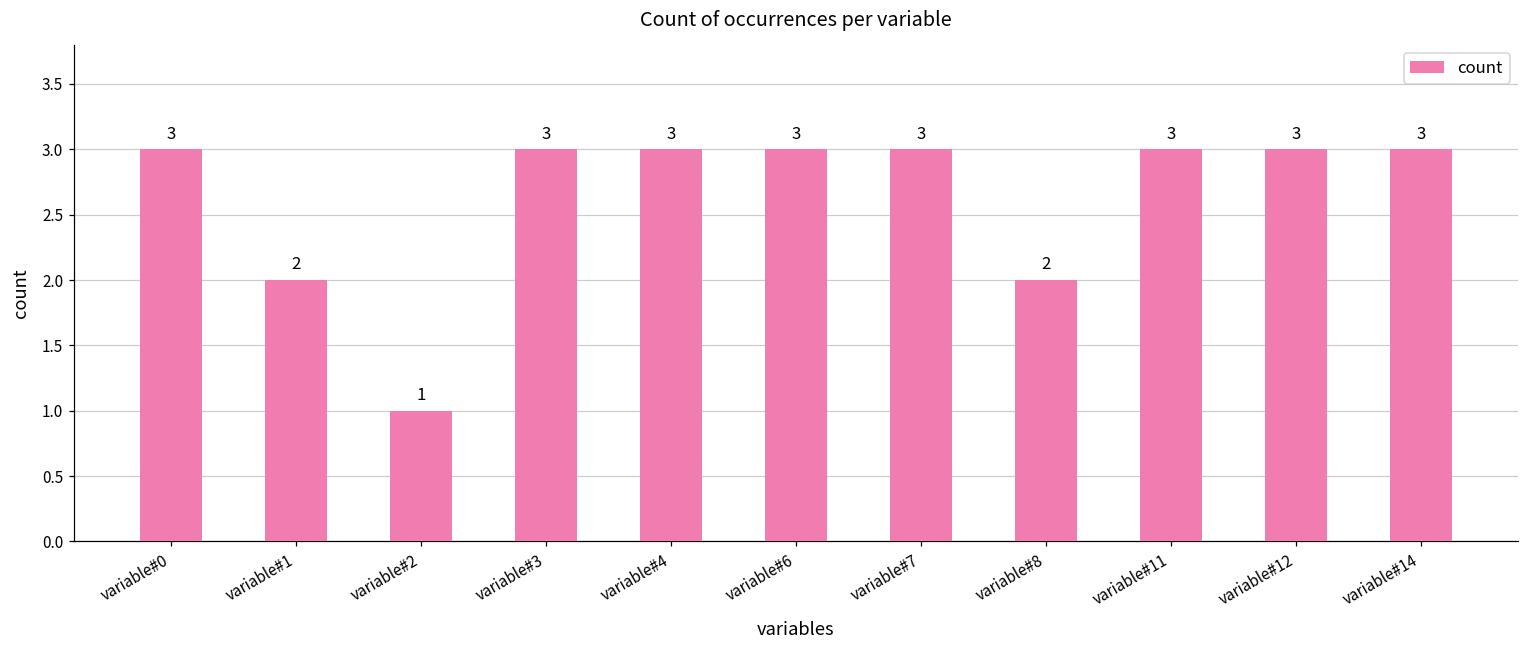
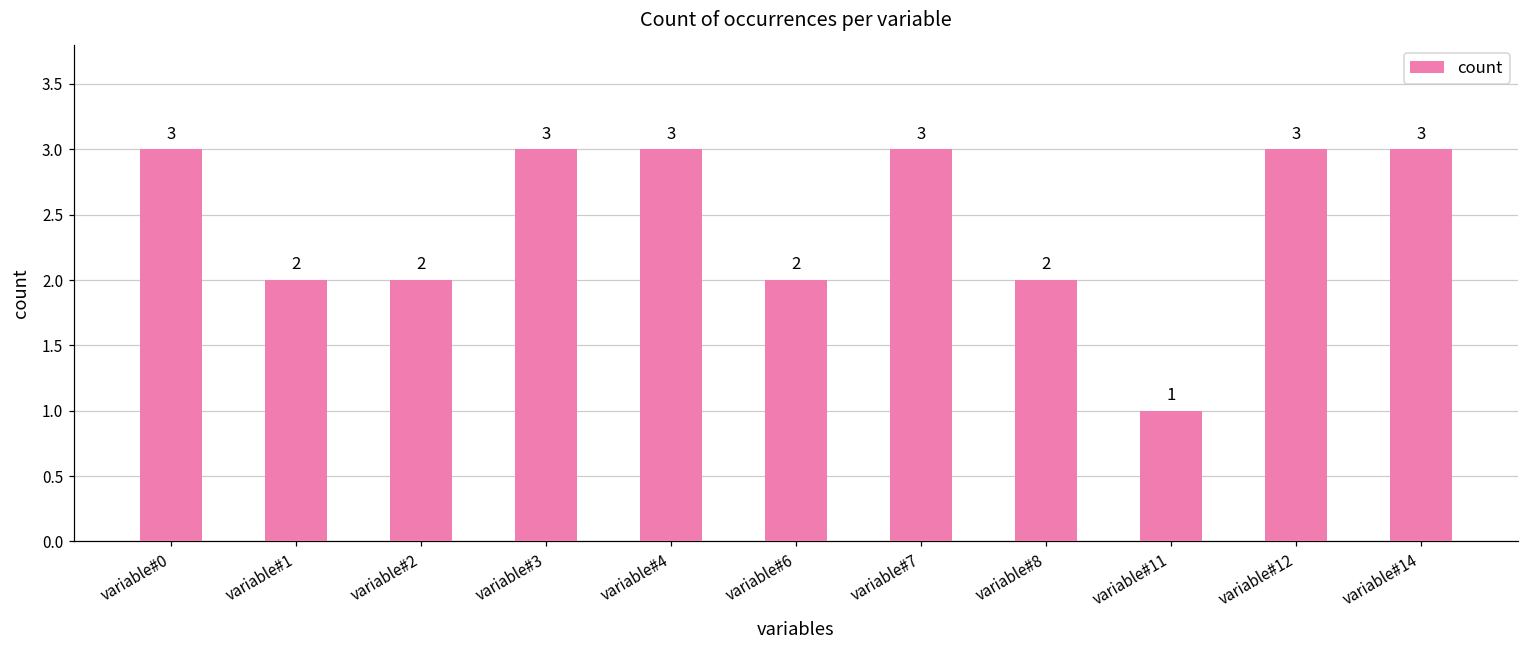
variable#2: 1 -> 2
variable#6: 3 -> 2
variable#11: 3 -> 1
